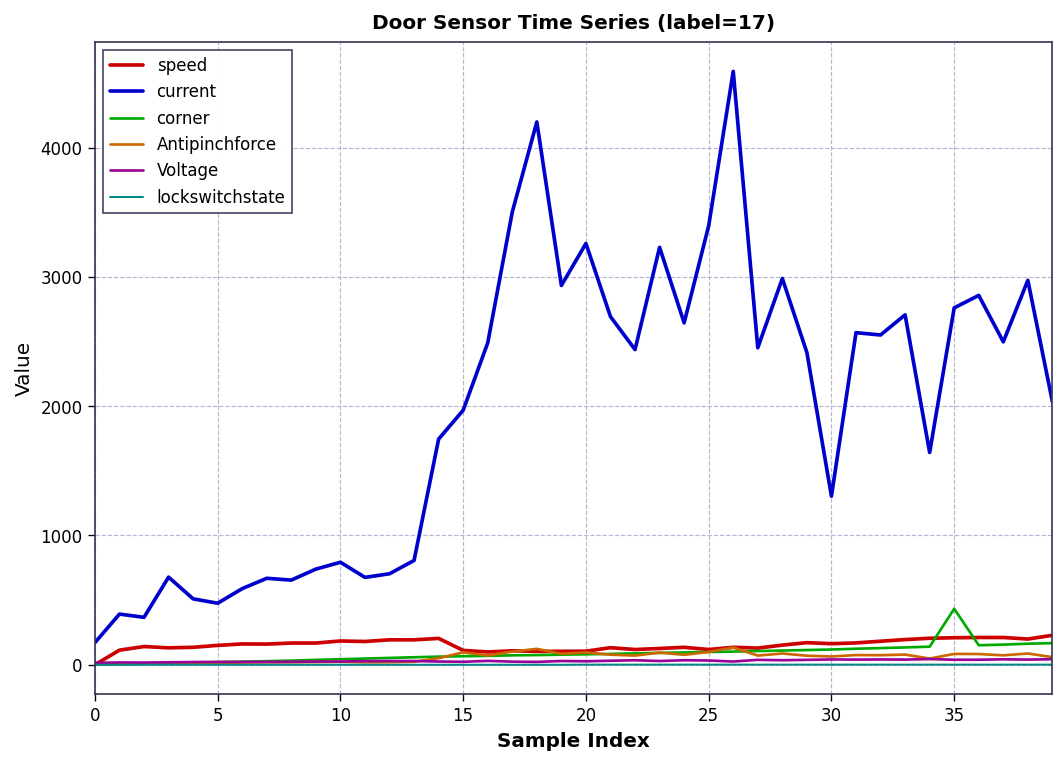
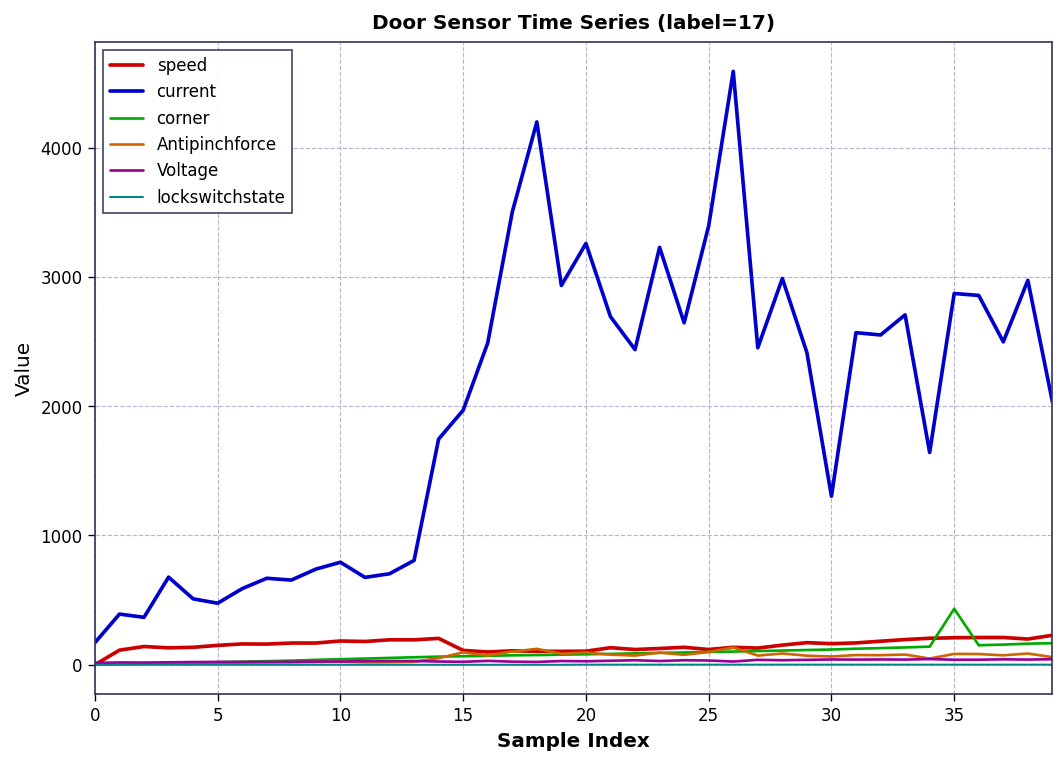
current, 35: 2760 -> 2870
